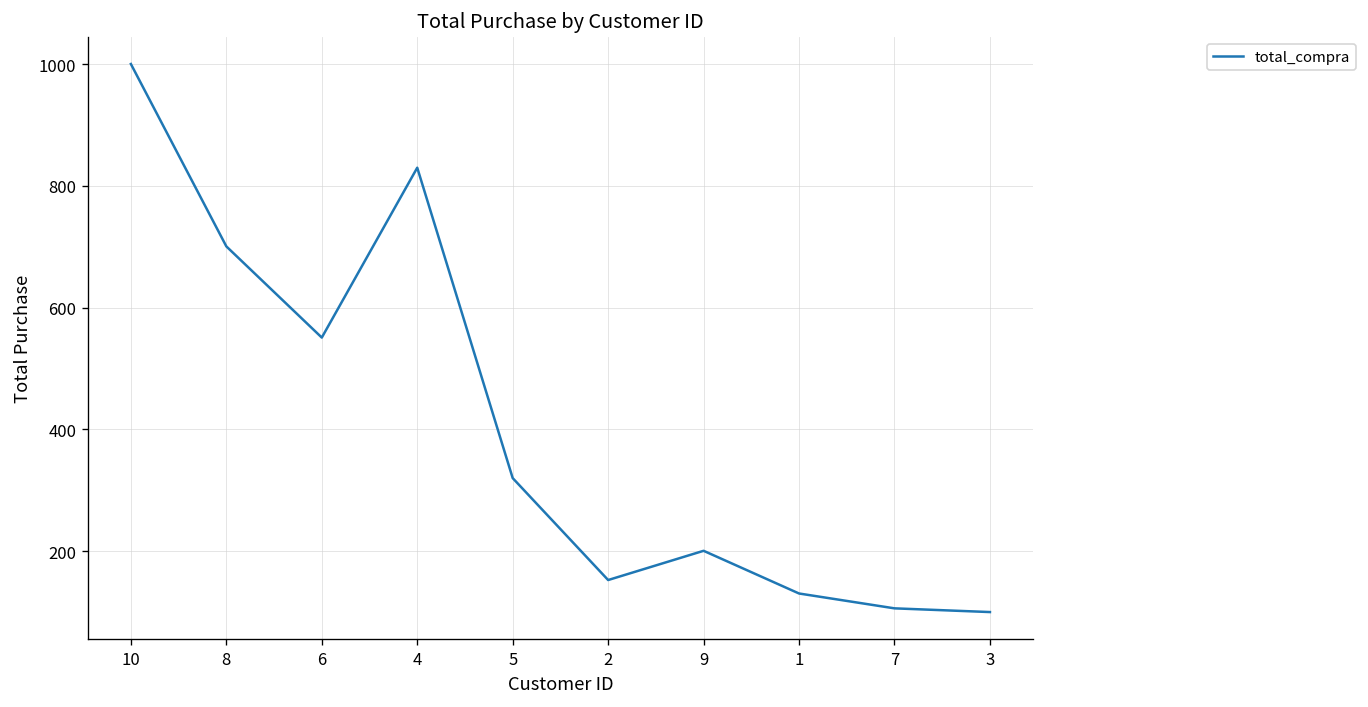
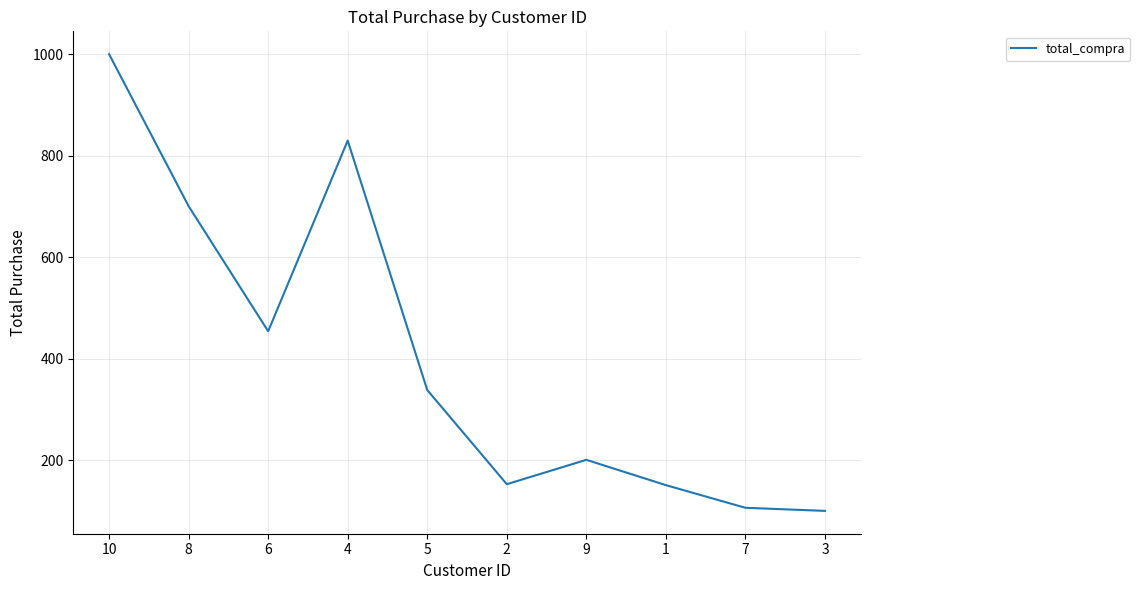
6: 550 -> 450
5: 320 -> 340
1: 130 -> 150
